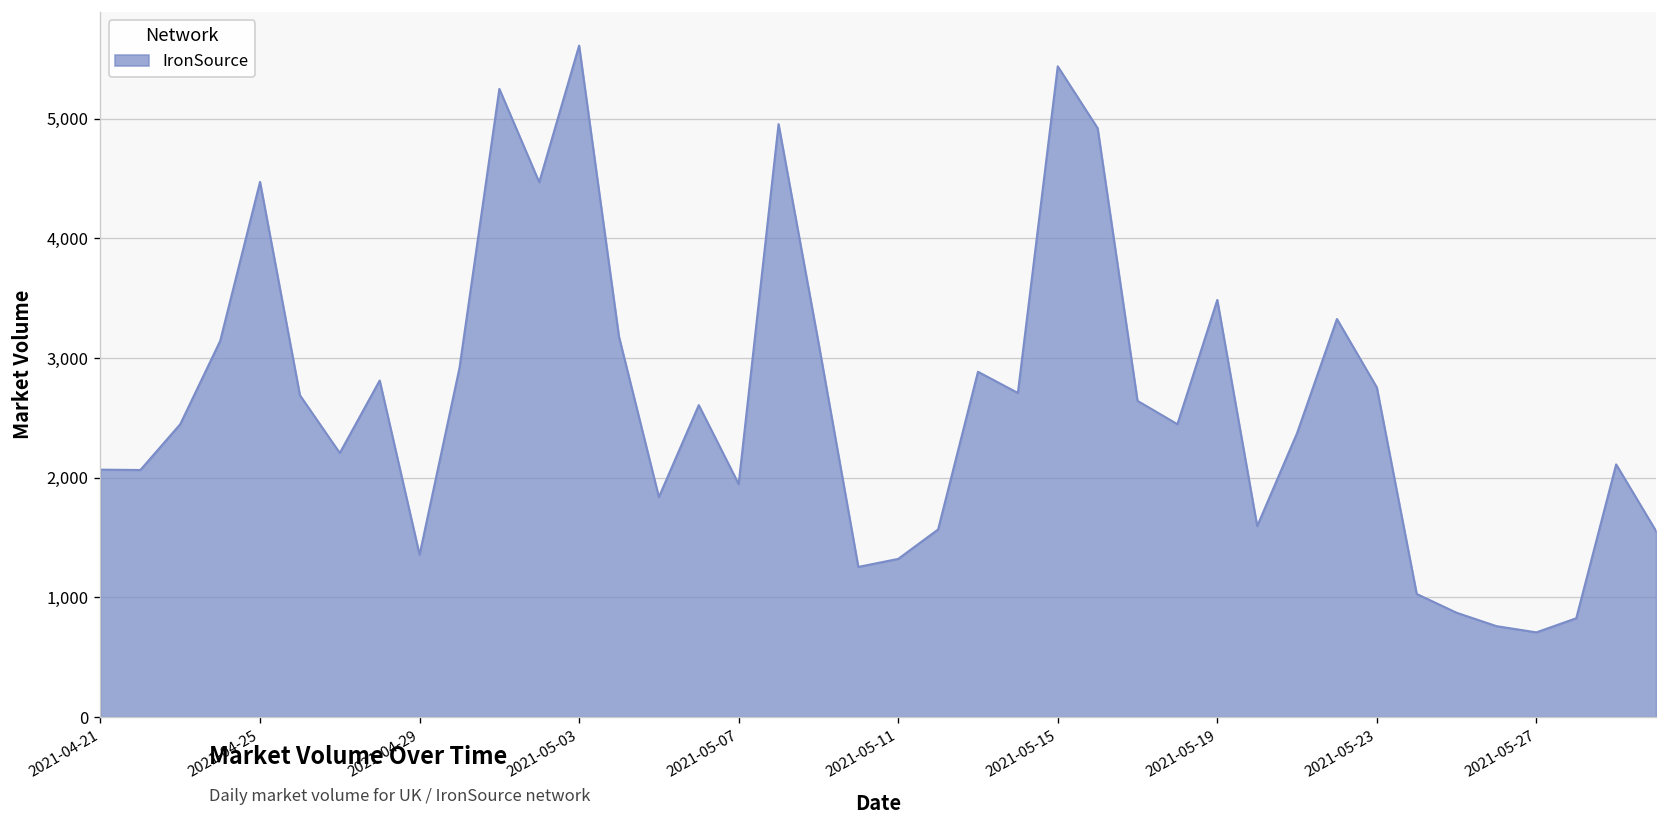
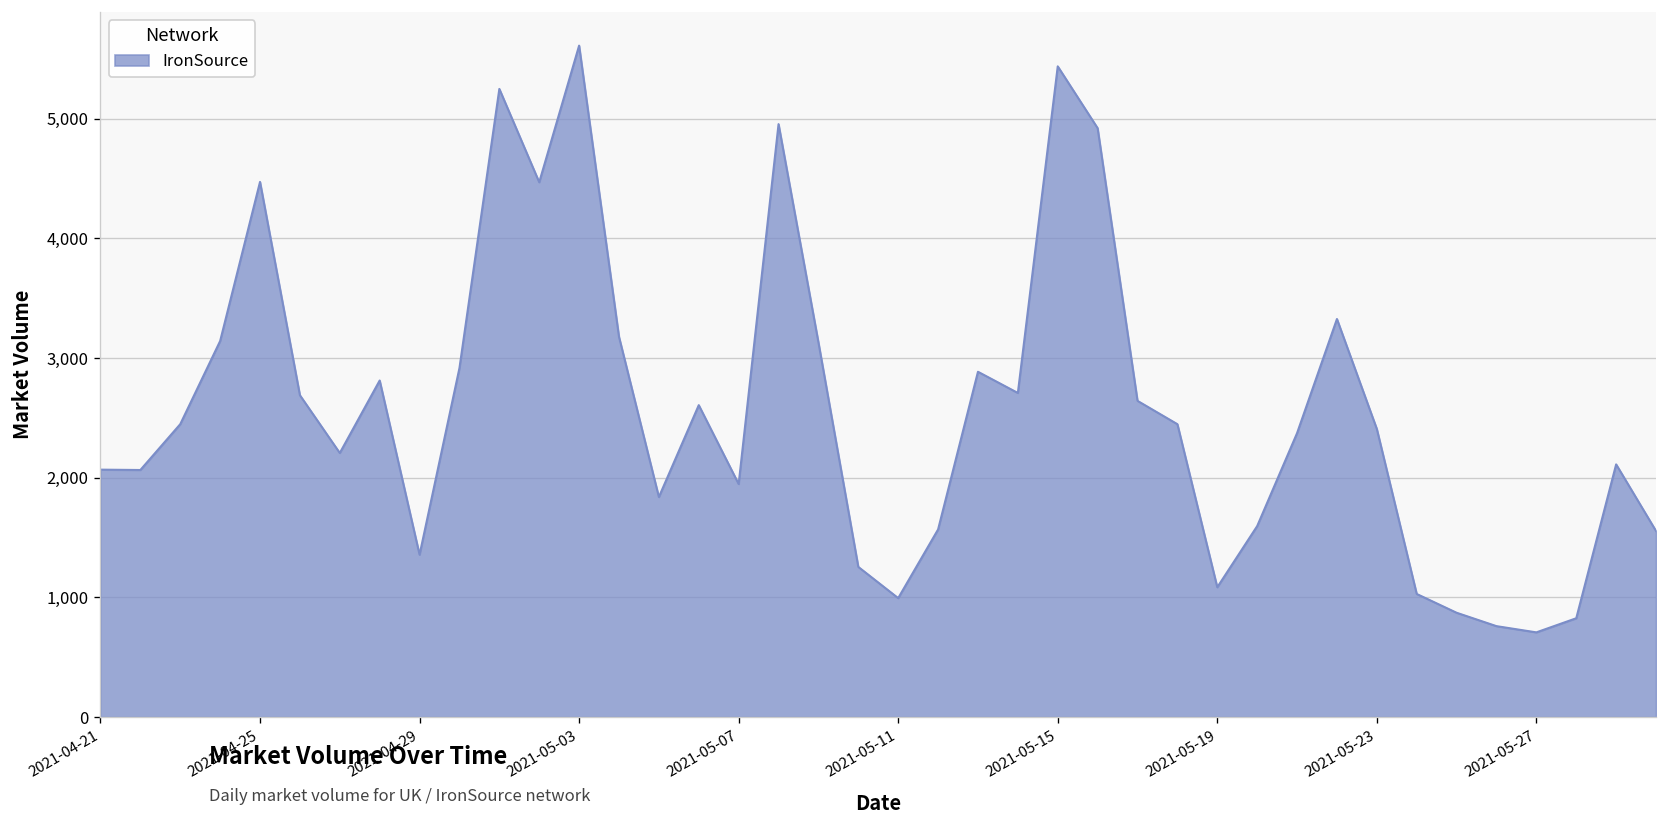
2021-05-11: 1,300 -> 1,000
2021-05-19: 3,500 -> 1,100
2021-05-23: 2,800 -> 2,400
